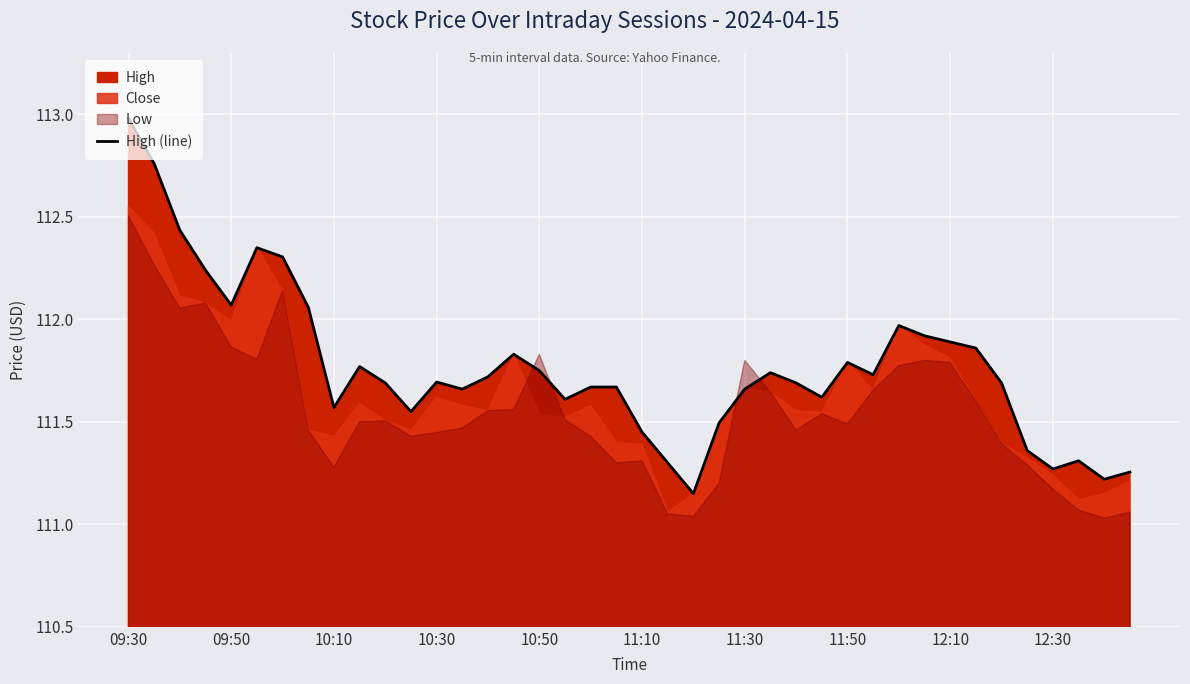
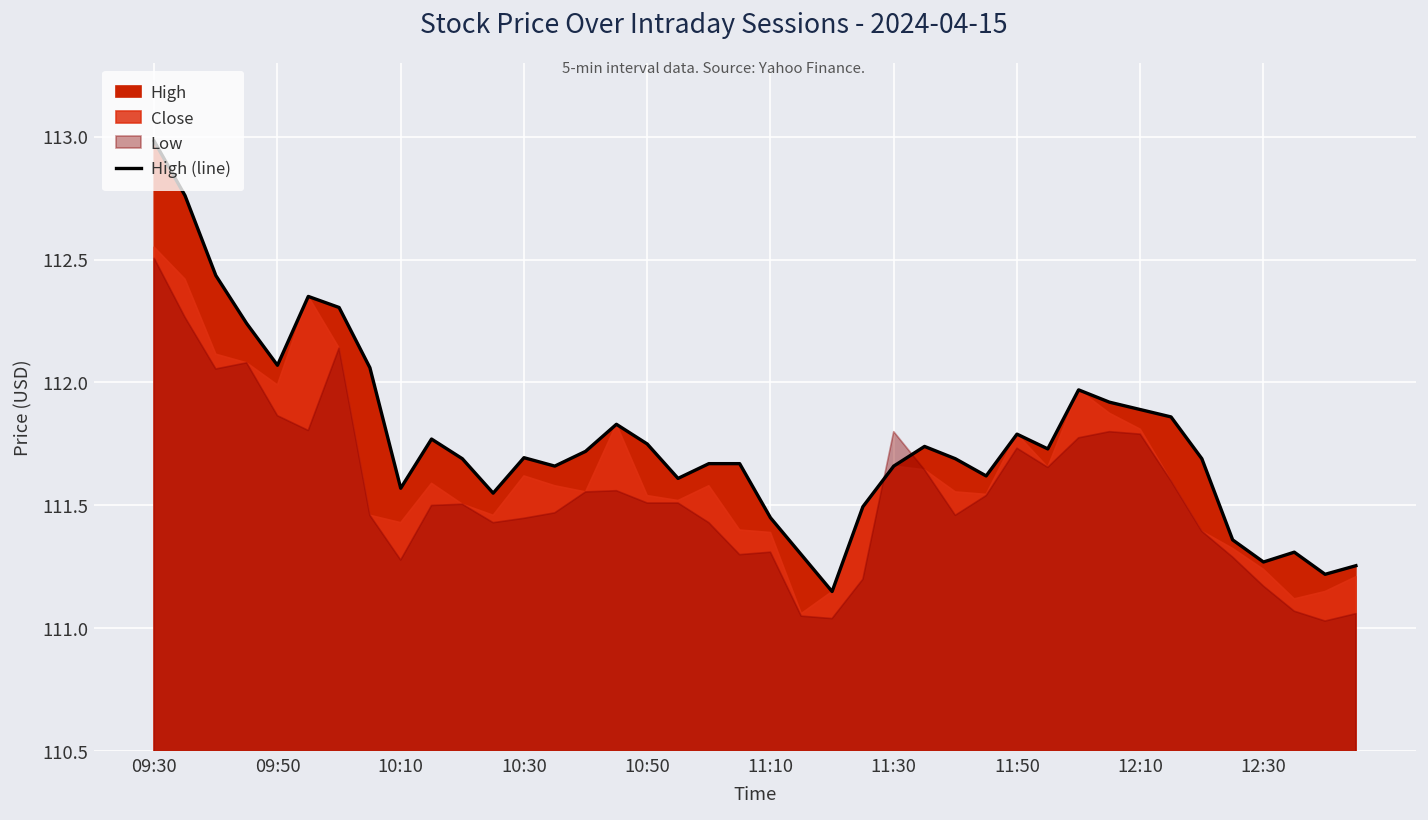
Low, 10:50: 111.83 -> 111.51
Low, 11:50: 111.49 -> 111.73
